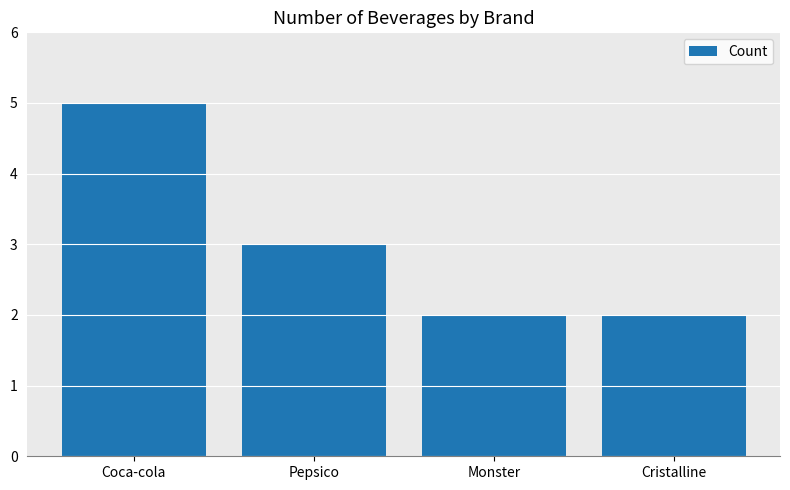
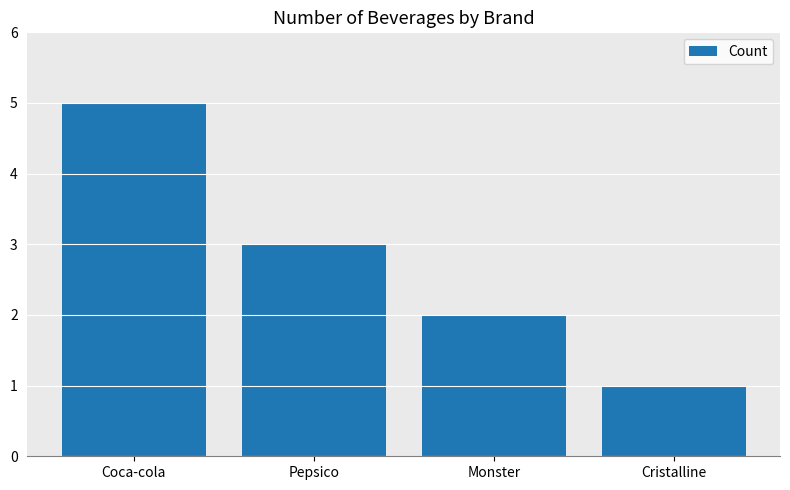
Cristalline: 2 -> 1
